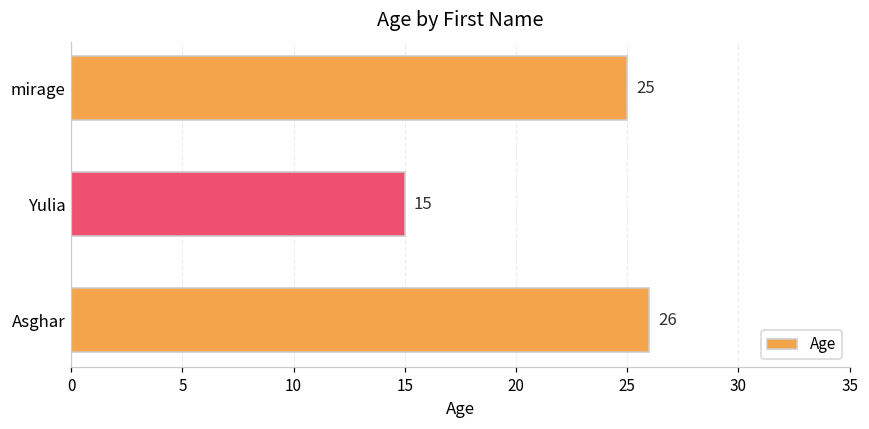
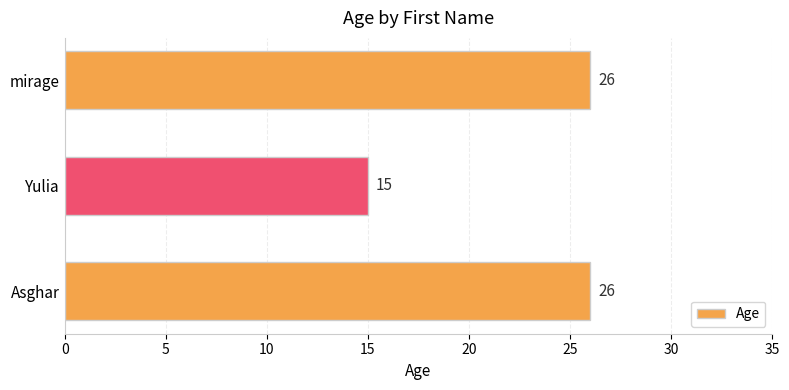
mirage: 25 -> 26
